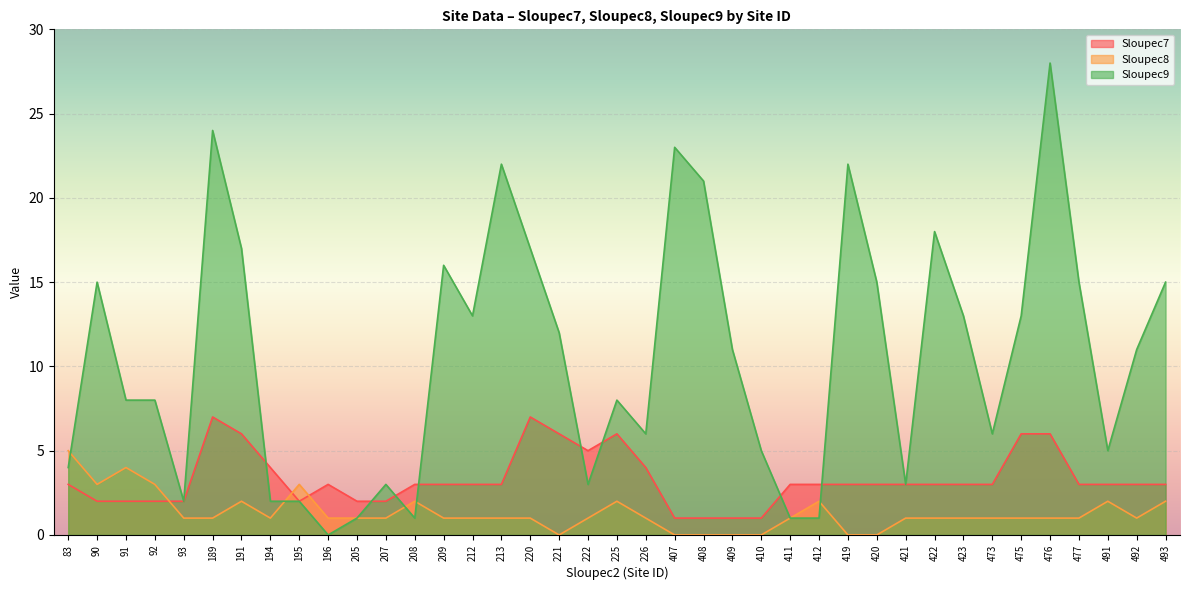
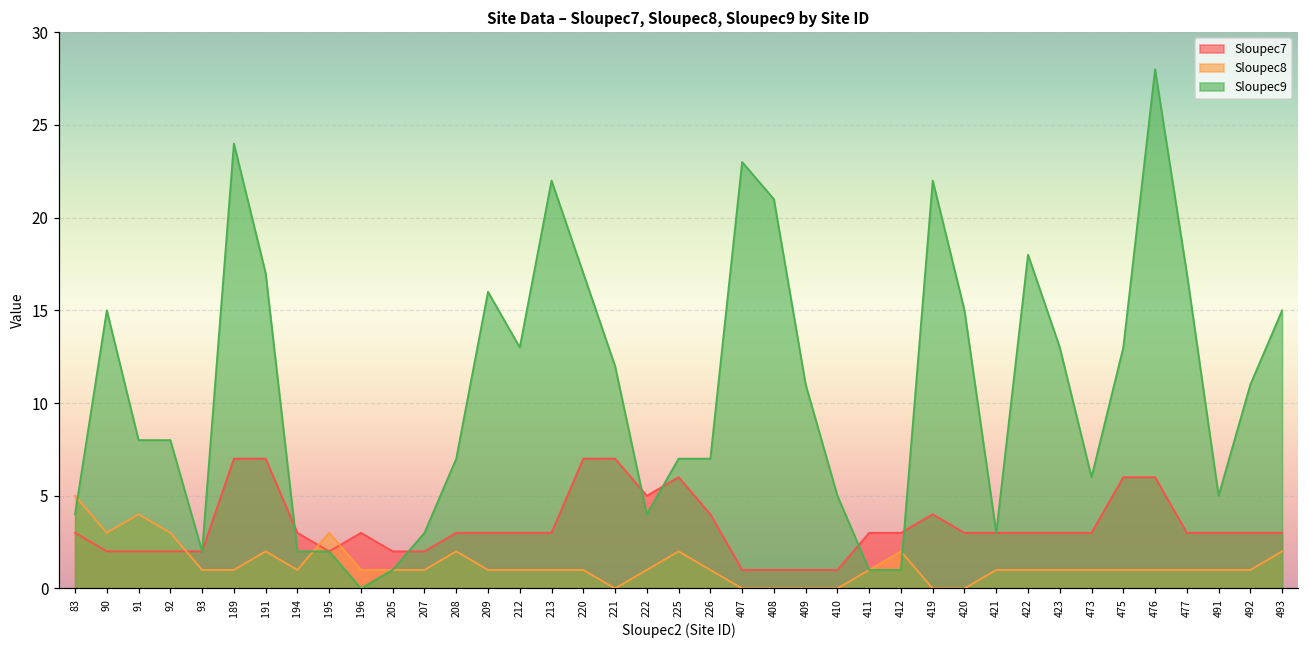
Sloupec7, 191: 6 -> 7
Sloupec7, 194: 4 -> 3
Sloupec9, 208: 1 -> 7
Sloupec7, 221: 6 -> 7
Sloupec9, 222: 3 -> 4
Sloupec9, 225: 8 -> 7
Sloupec9, 226: 6 -> 7
Sloupec7, 419: 3 -> 4
Sloupec9, 477: 15 -> 17
Sloupec8, 491: 2 -> 1
